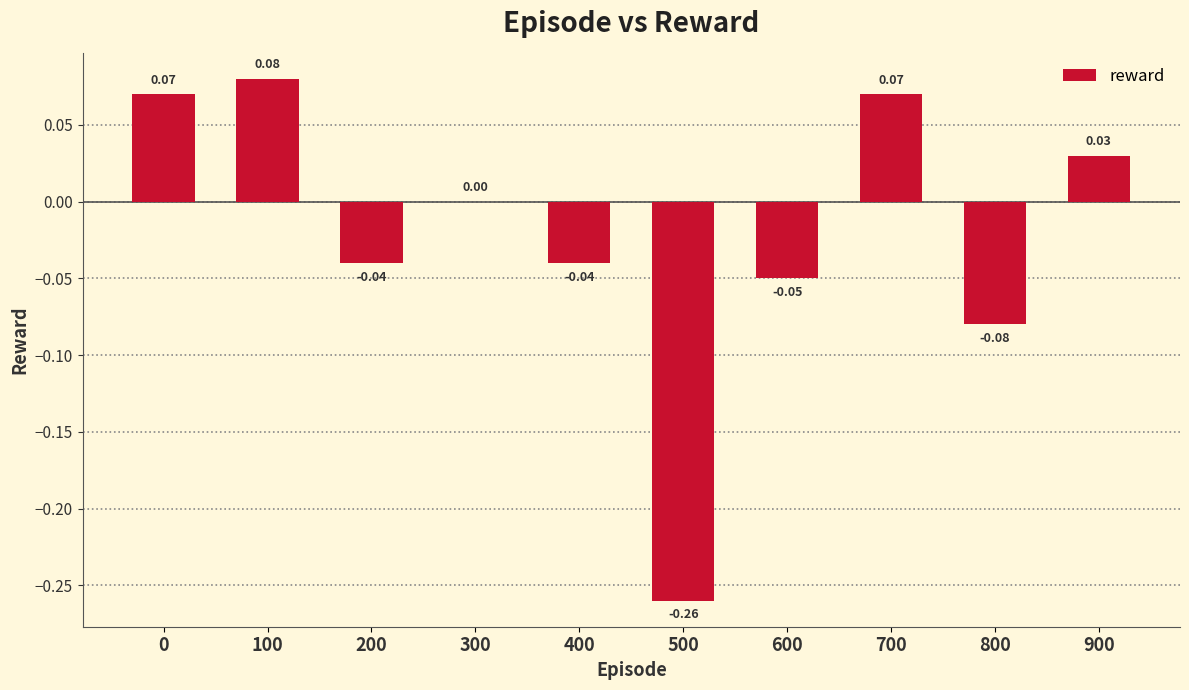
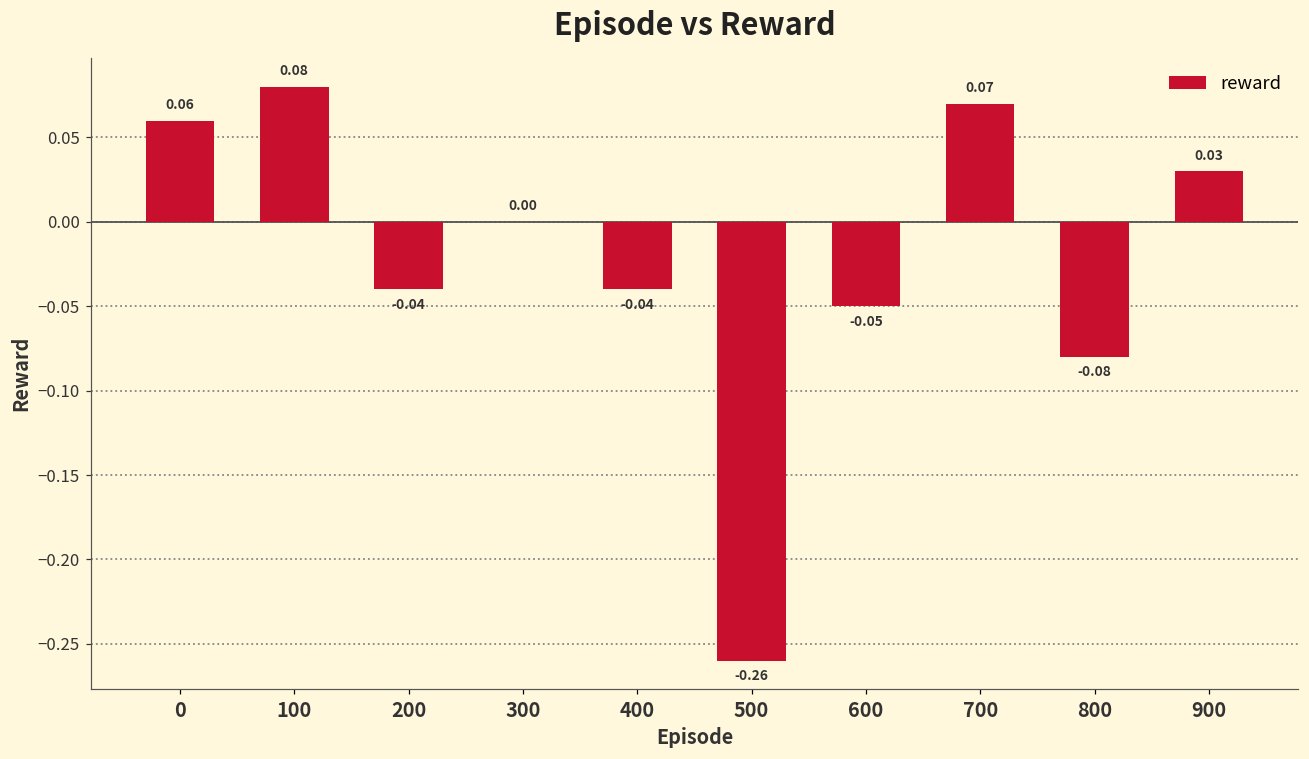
0: 0.07 -> 0.06
